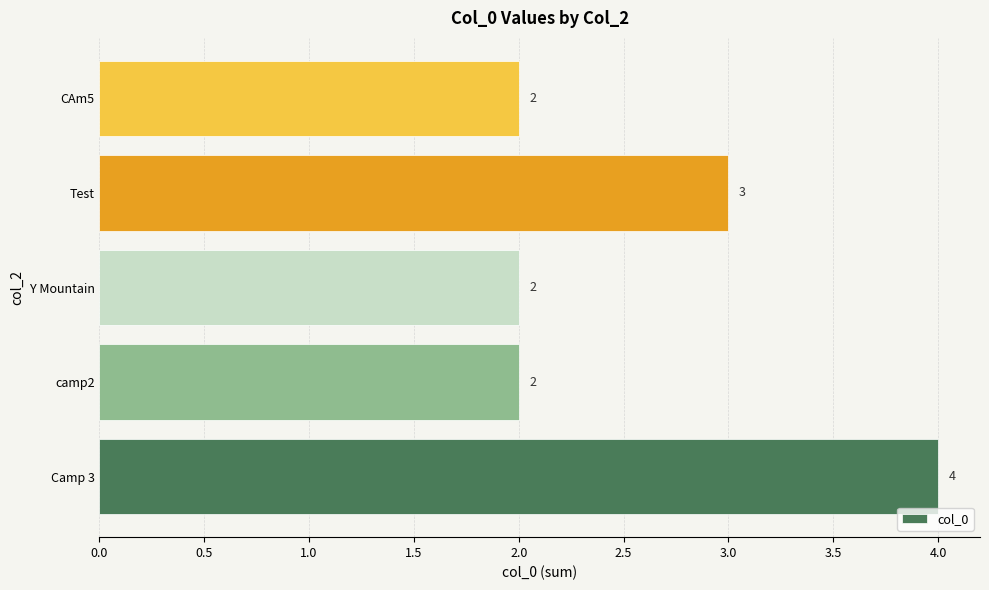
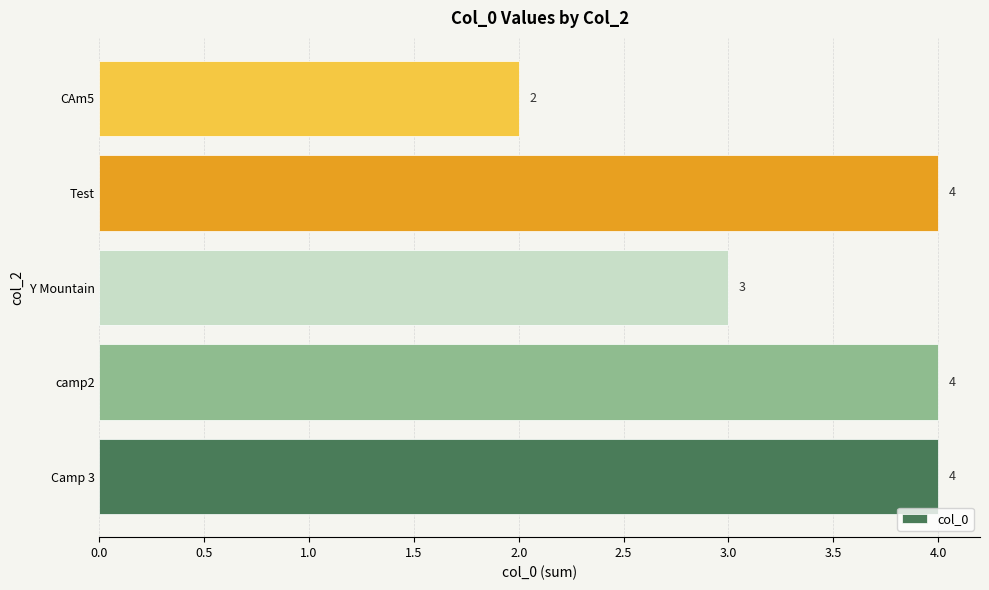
Test: 3 -> 4
Y Mountain: 2 -> 3
camp2: 2 -> 4
